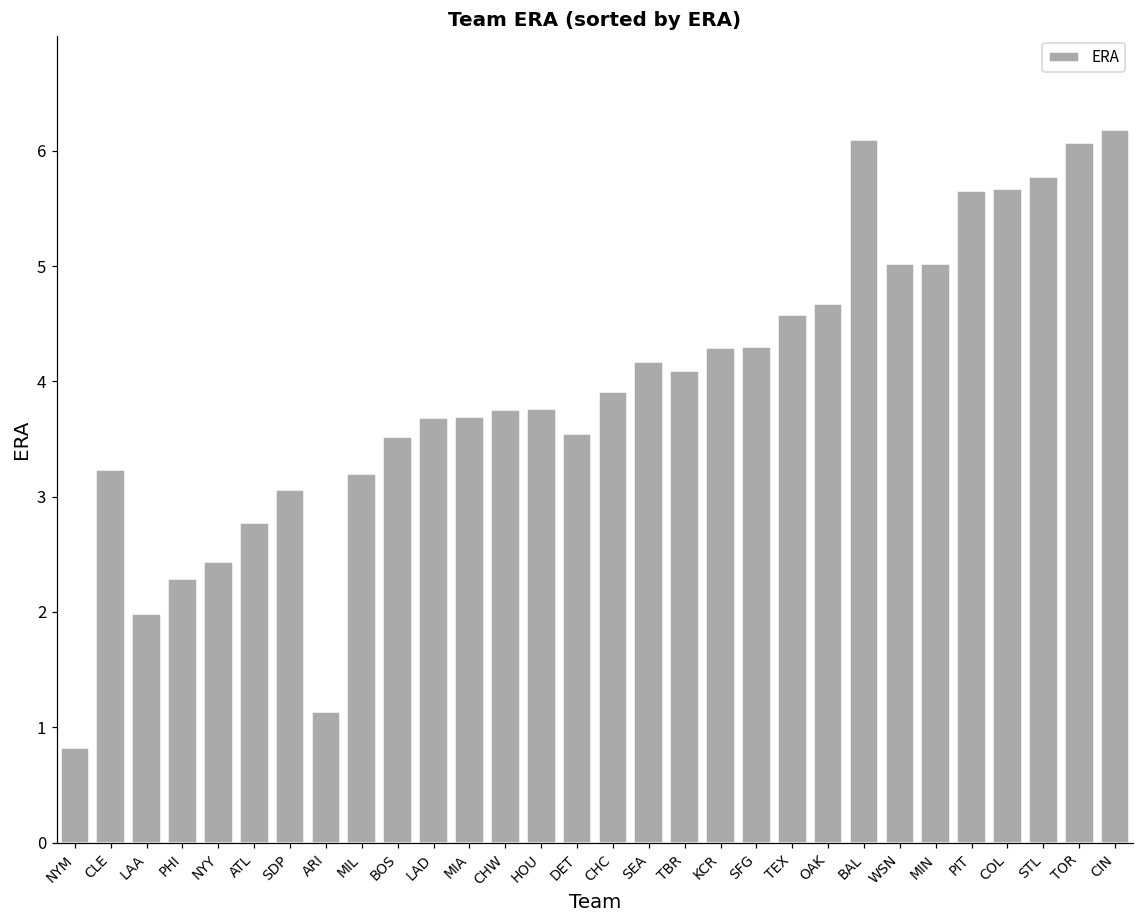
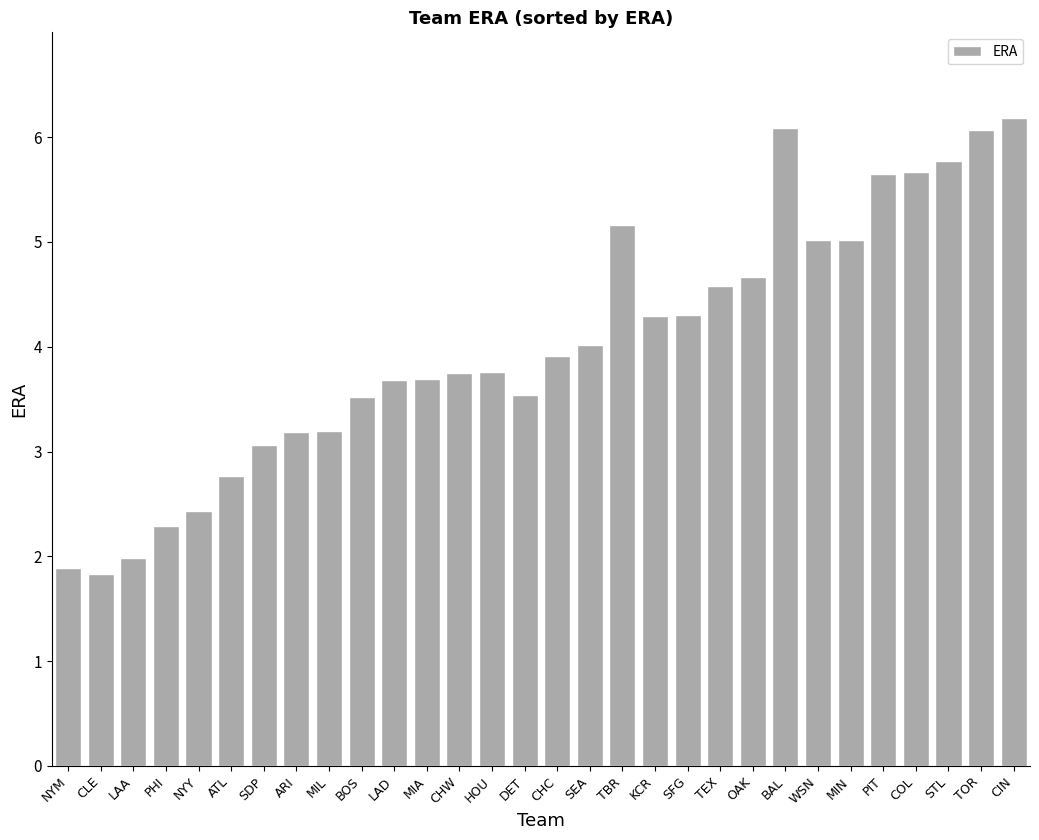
NYM: 0.82 -> 1.89
CLE: 3.23 -> 1.83
ARI: 1.13 -> 3.19
SEA: 4.17 -> 4.02
TBR: 4.09 -> 5.16
